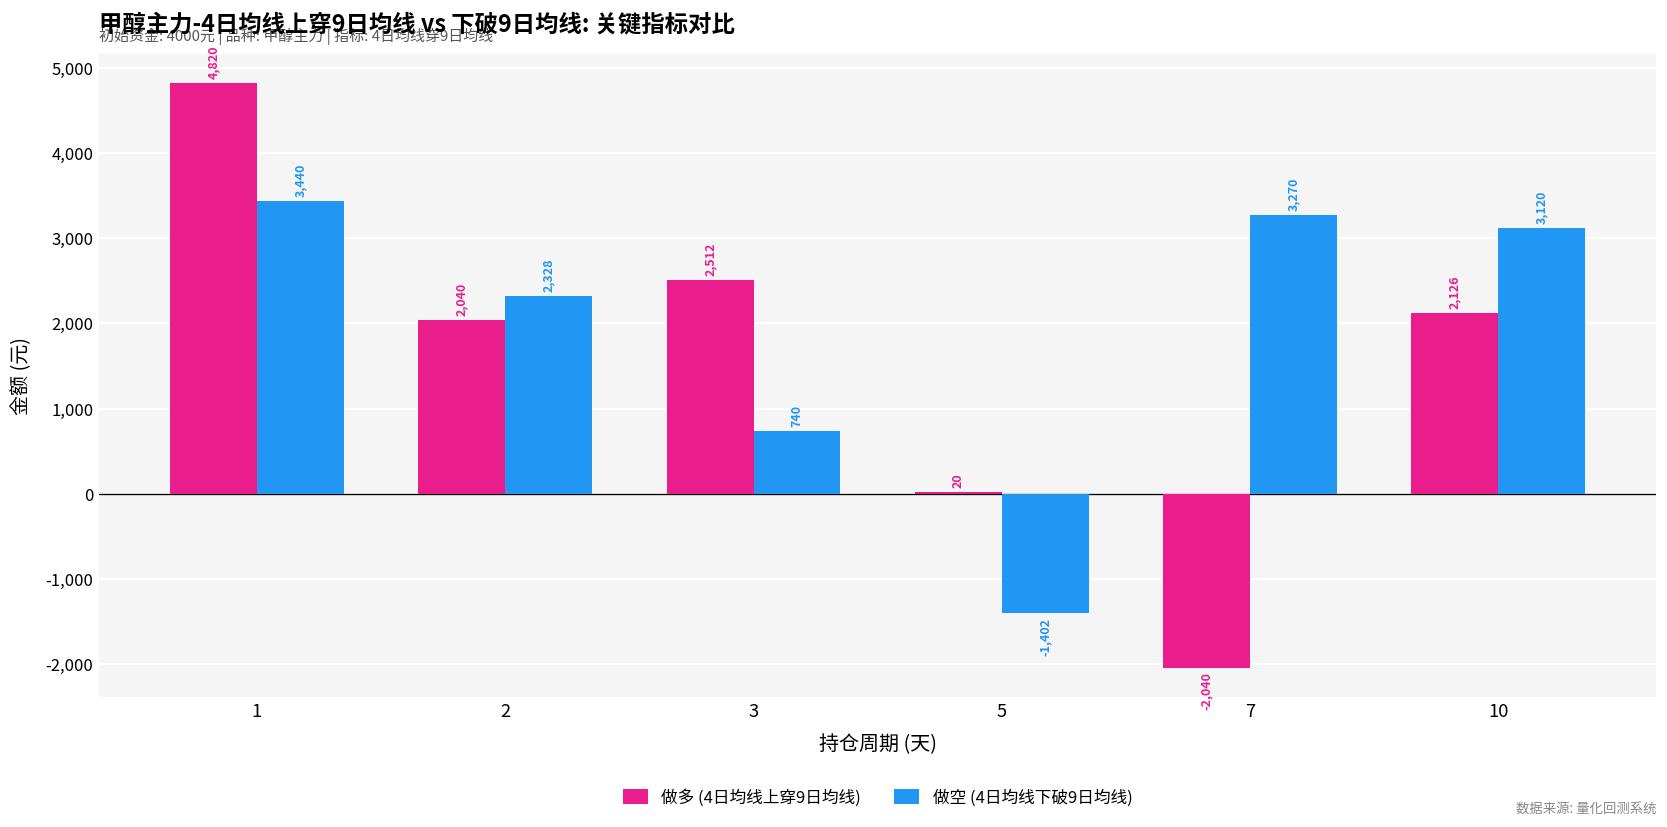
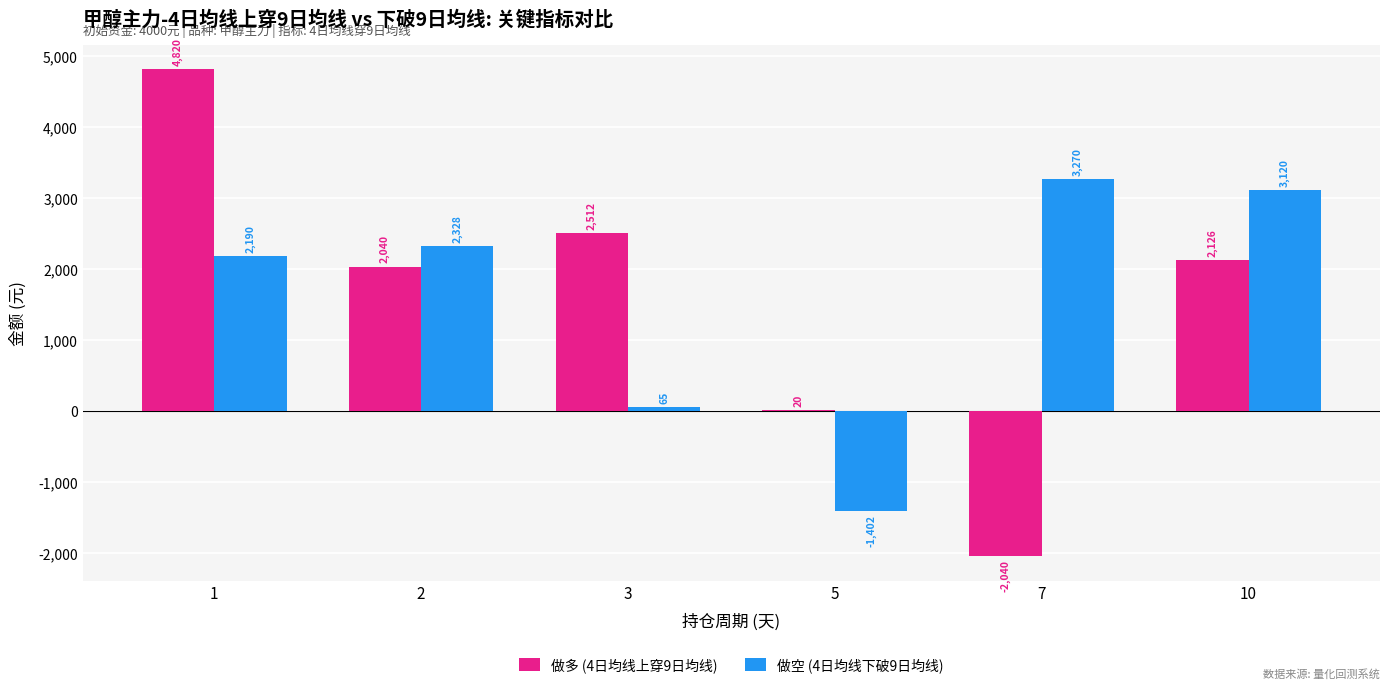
做空 (4日均线下破9日均线), 1: 3,440 -> 2,190
做空 (4日均线下破9日均线), 3: 740 -> 65
